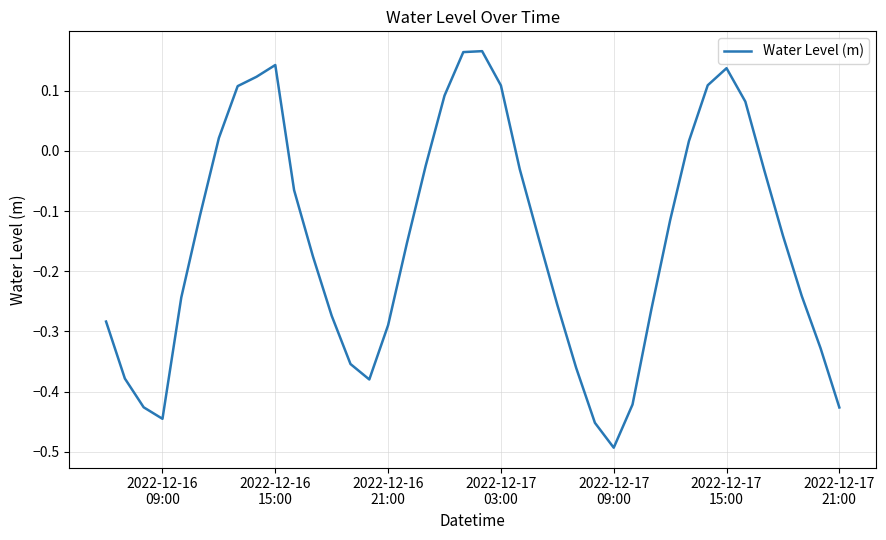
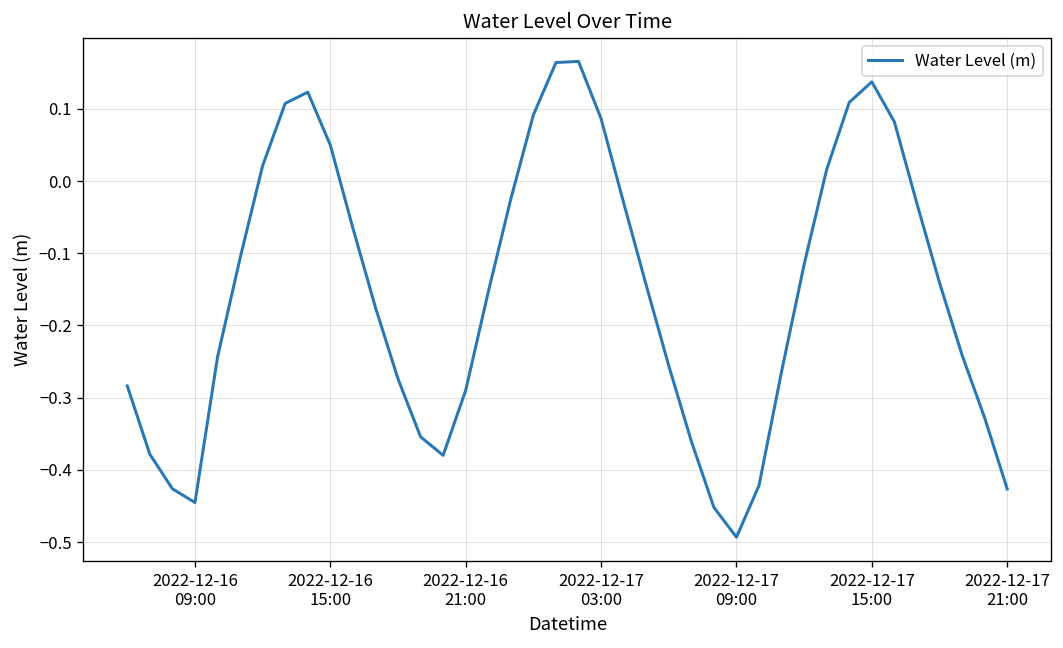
2022-12-16 15:00: 0.14 -> 0.05
2022-12-17 03:00: 0.11 -> 0.09
